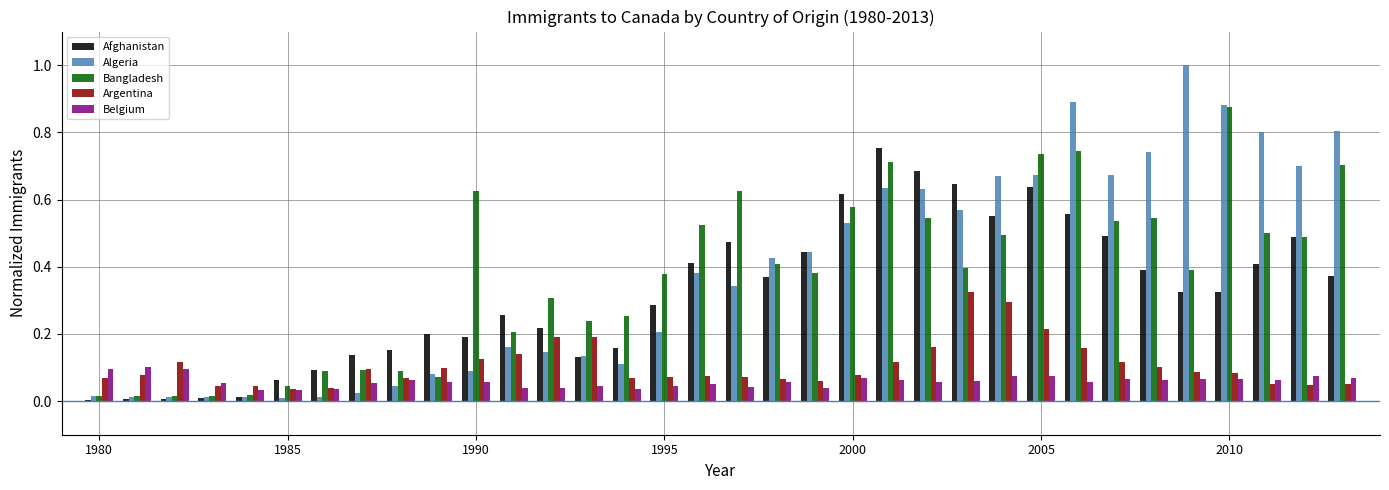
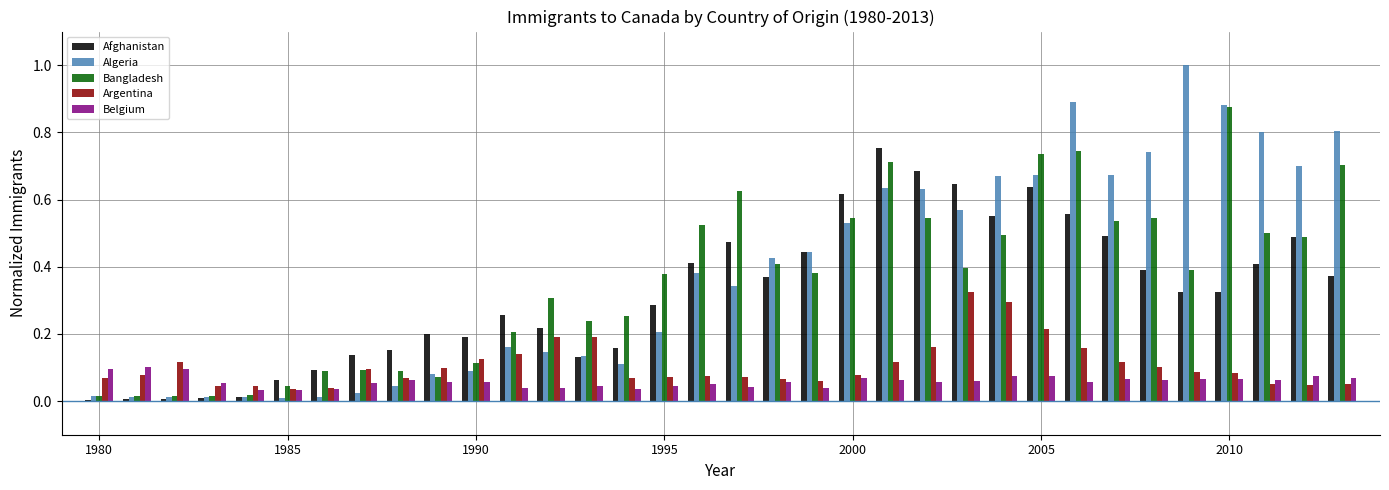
Bangladesh, 1990: 0.63 -> 0.11
Bangladesh, 2000: 0.58 -> 0.54
